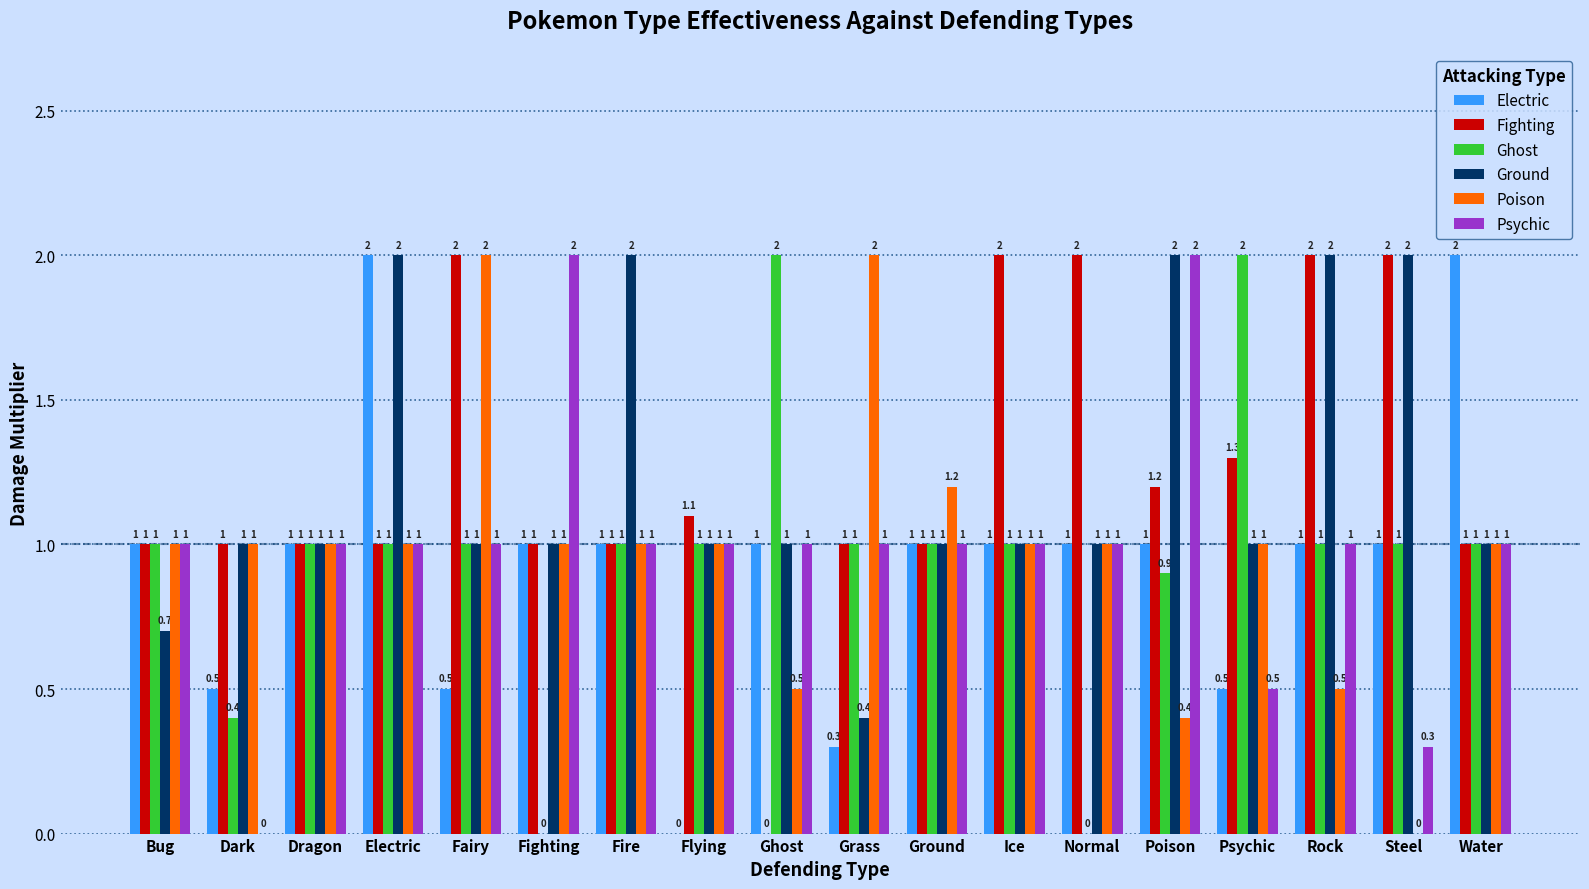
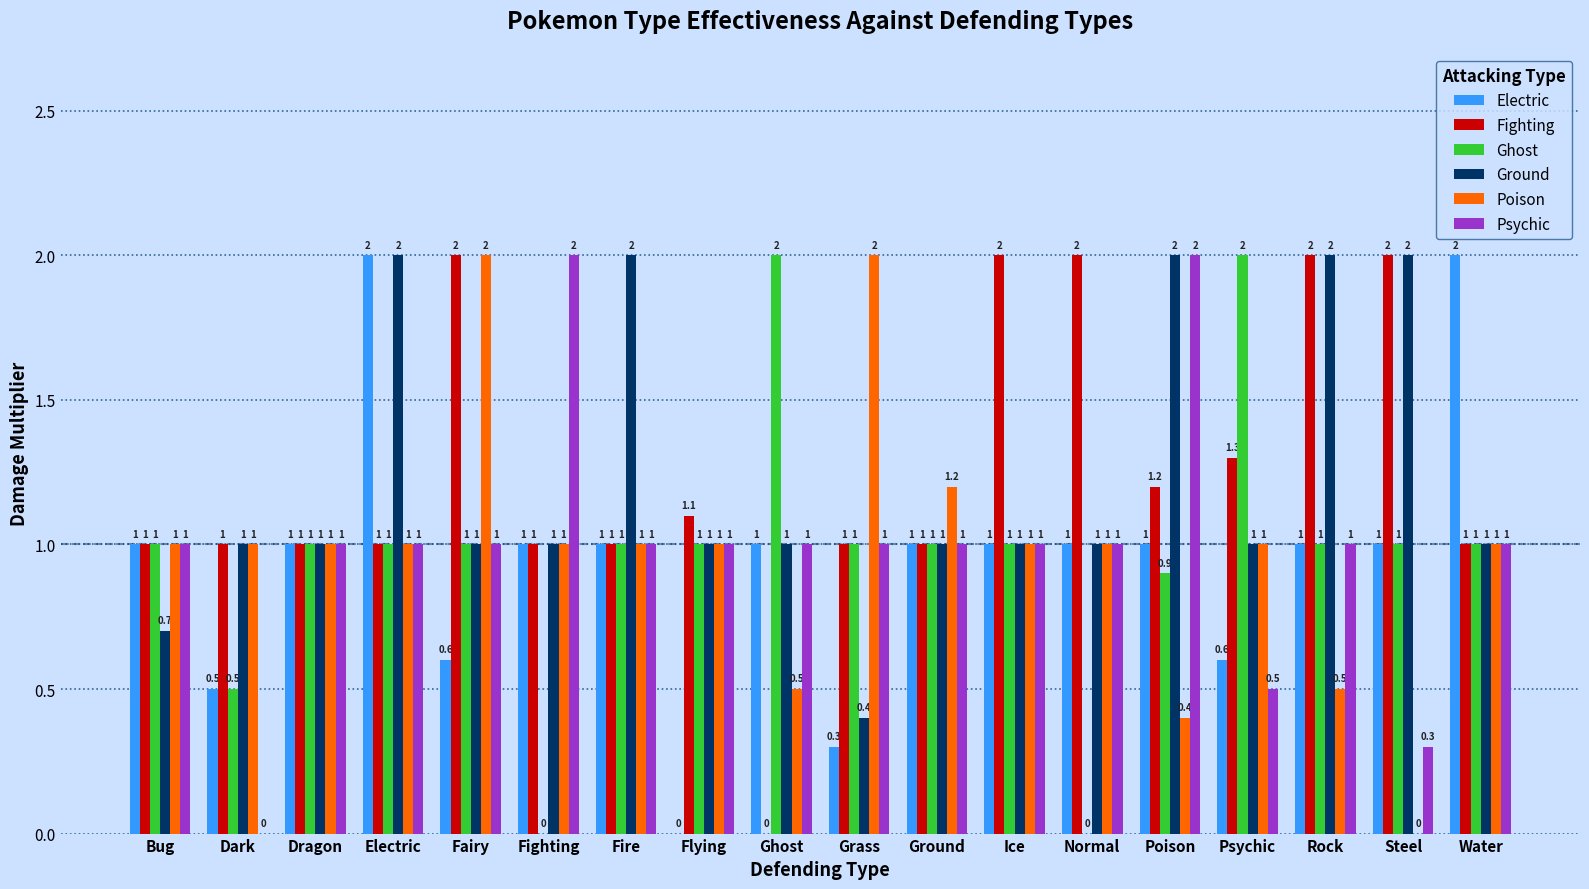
Ghost, Dark: 0.4 -> 0.5
Electric, Fairy: 0.5 -> 0.6
Electric, Psychic: 0.5 -> 0.6
